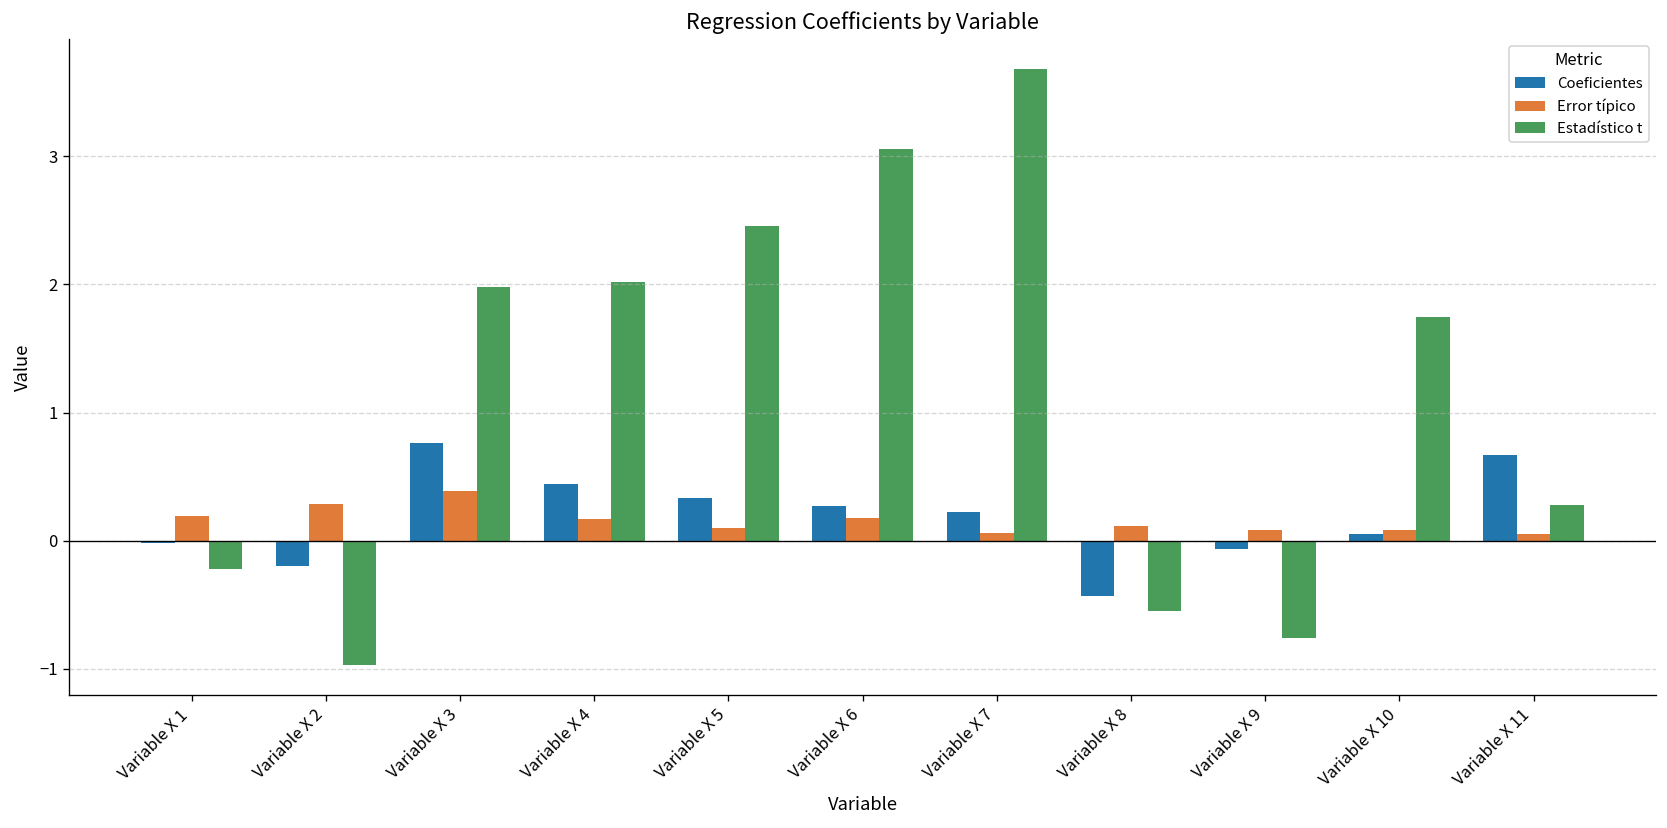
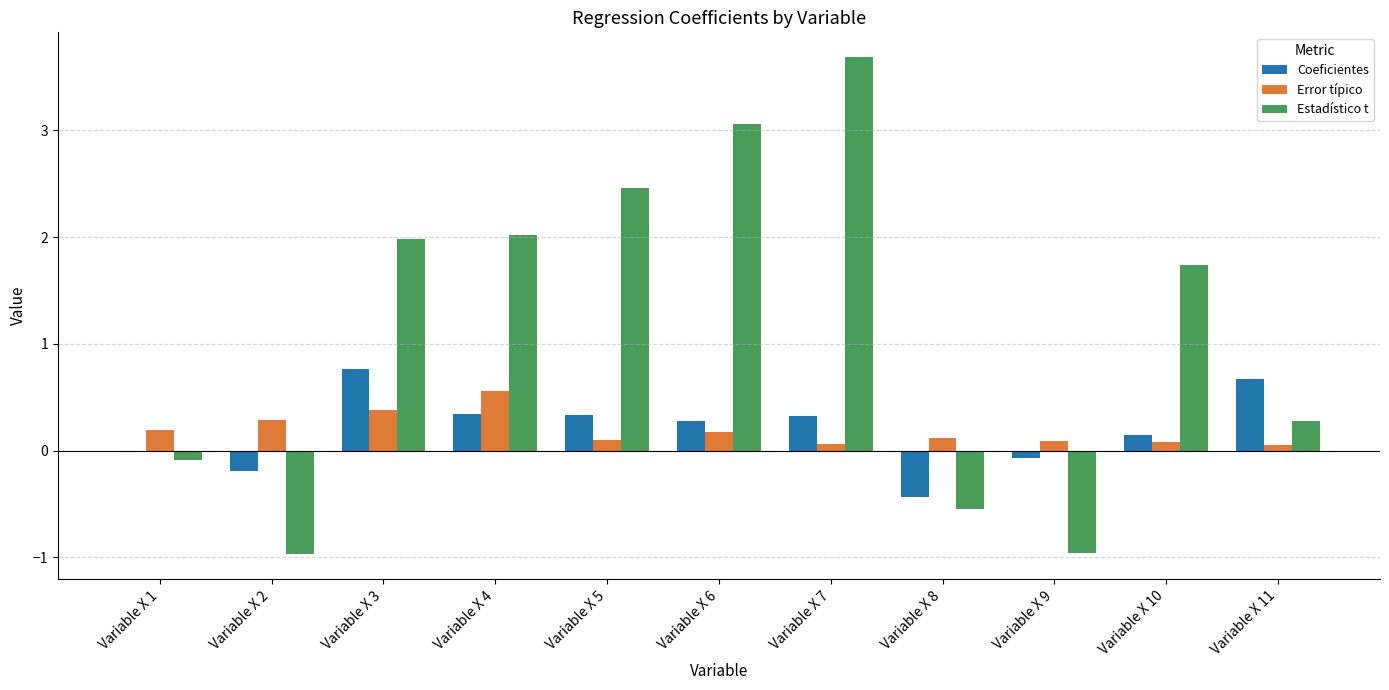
Estadístico t, Variable X 1: -0.22 -> -0.09
Coeficientes, Variable X 4: 0.44 -> 0.35
Error típico, Variable X 4: 0.17 -> 0.56
Coeficientes, Variable X 7: 0.22 -> 0.32
Estadístico t, Variable X 9: -0.76 -> -0.96
Coeficientes, Variable X 10: 0.06 -> 0.14
